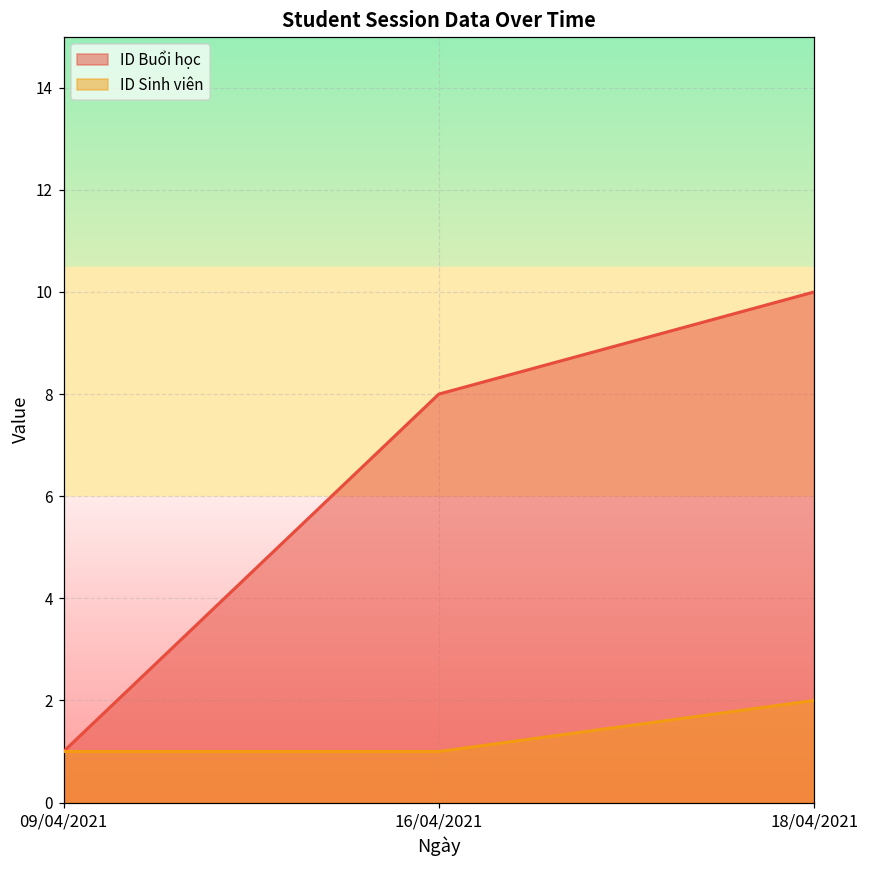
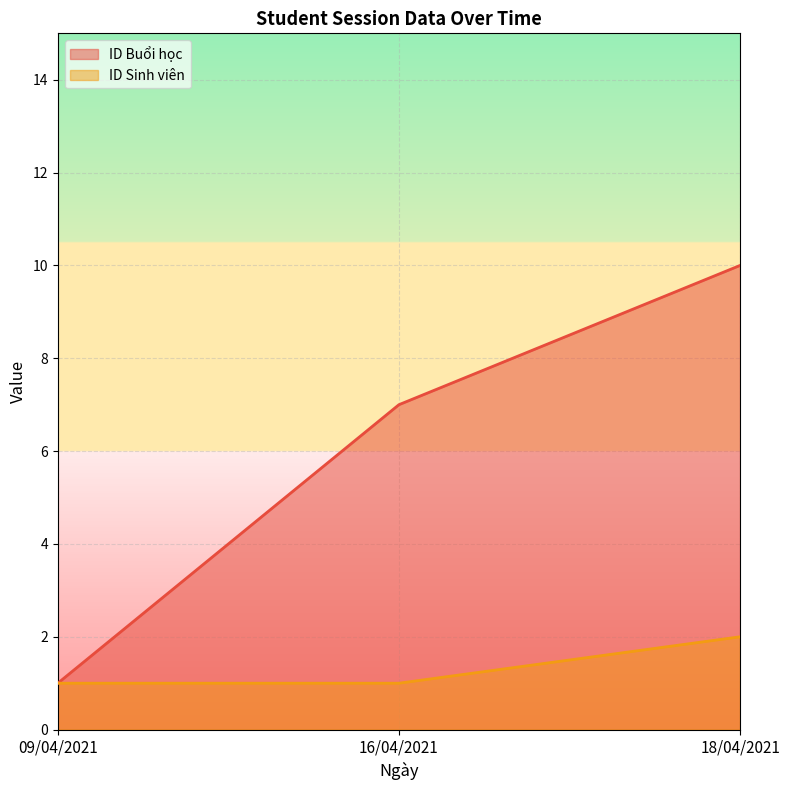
ID Buổi học, 16/04/2021: 8 -> 7
